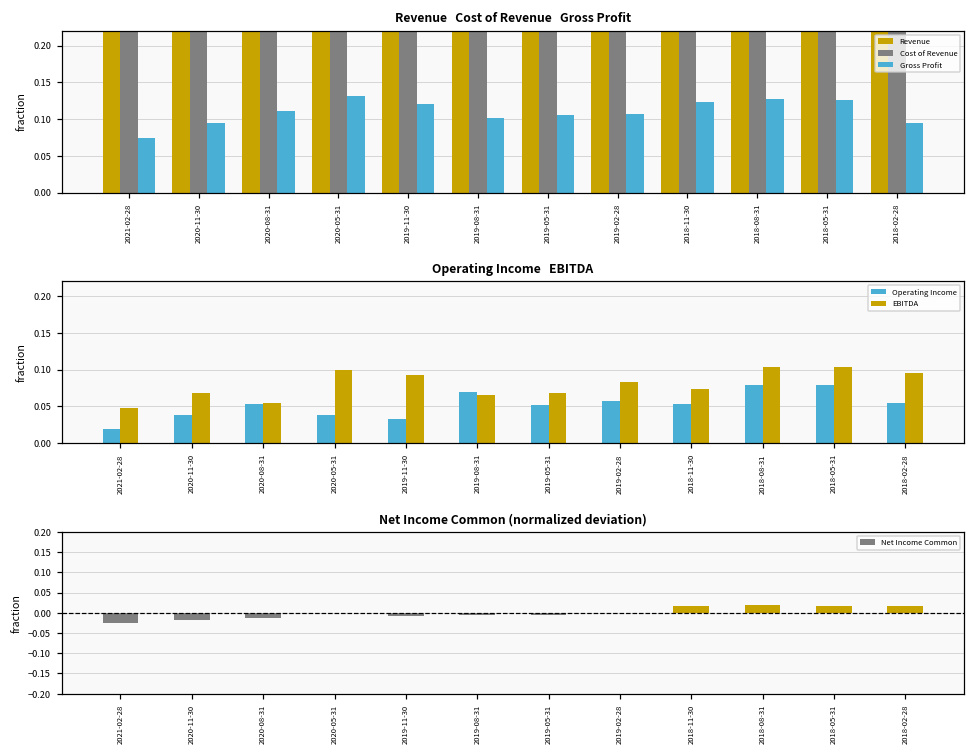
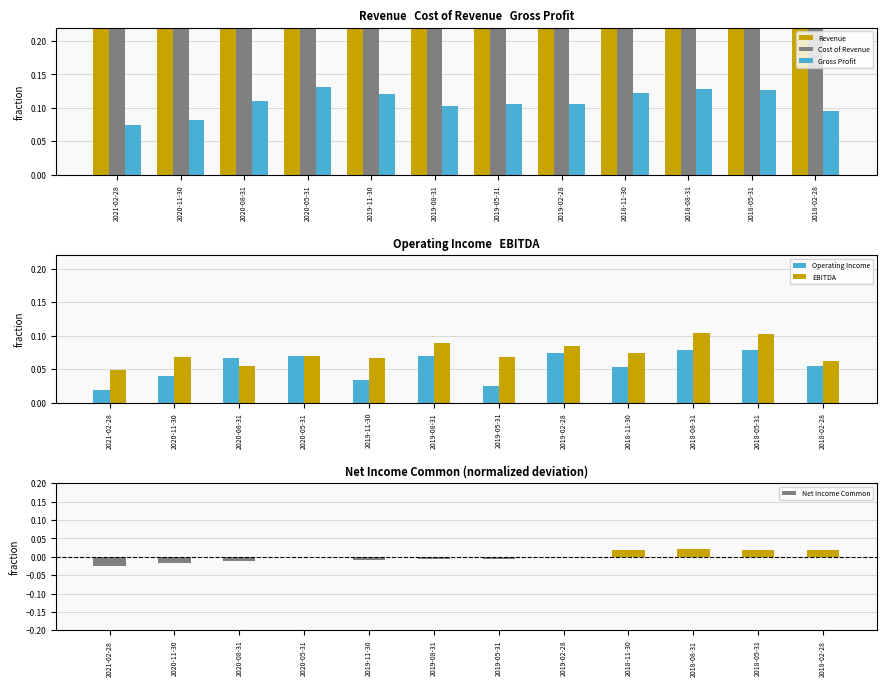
Revenue Cost of Revenue Gross Profit, Gross Profit, 2020-11-30: 0.09 -> 0.08
Operating Income EBITDA, Operating Income, 2020-08-31: 0.05 -> 0.07
Operating Income EBITDA, Operating Income, 2020-05-31: 0.04 -> 0.07
Operating Income EBITDA, EBITDA, 2020-05-31: 0.10 -> 0.07
Operating Income EBITDA, EBITDA, 2019-11-30: 0.09 -> 0.07
Operating Income EBITDA, EBITDA, 2019-08-31: 0.07 -> 0.09
Operating Income EBITDA, Operating Income, 2019-05-31: 0.05 -> 0.02
Operating Income EBITDA, Operating Income, 2019-02-28: 0.06 -> 0.07
Operating Income EBITDA, EBITDA, 2018-02-28: 0.09 -> 0.06
